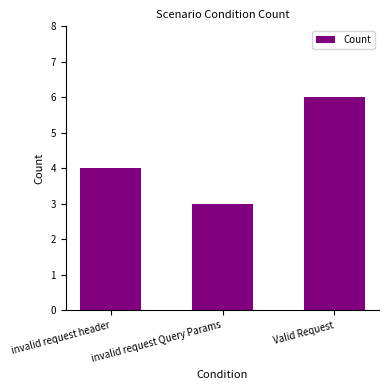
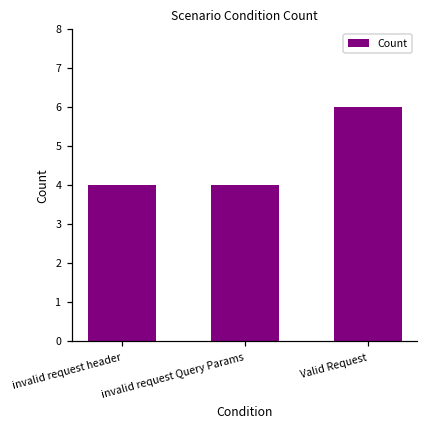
invalid request Query Params: 3 -> 4
